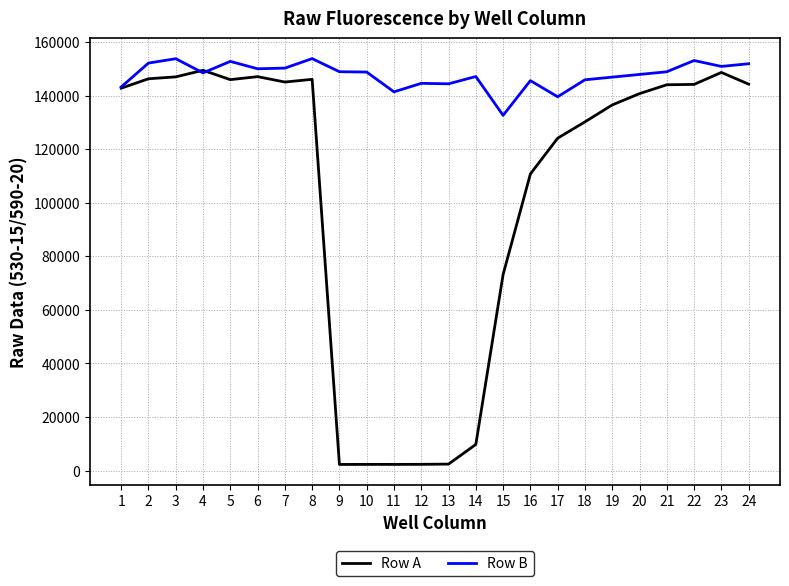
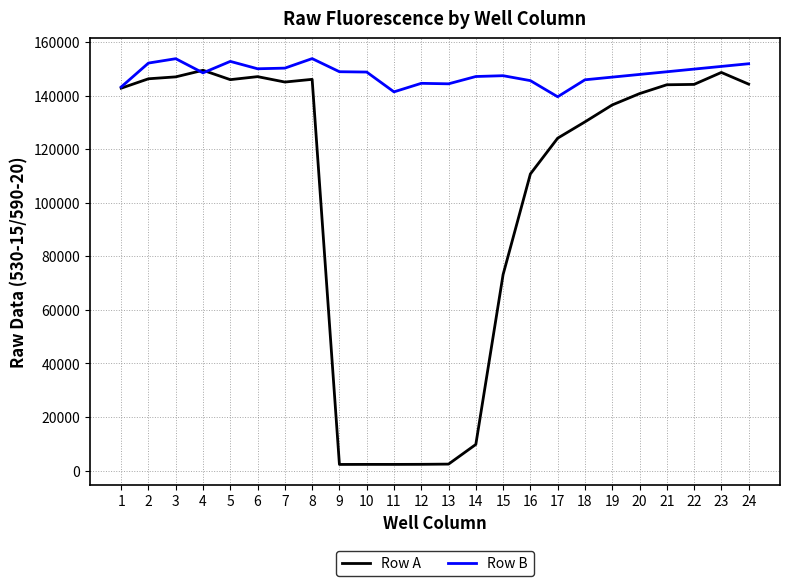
Row B, 15: 133000 -> 148000
Row B, 22: 153000 -> 150000
